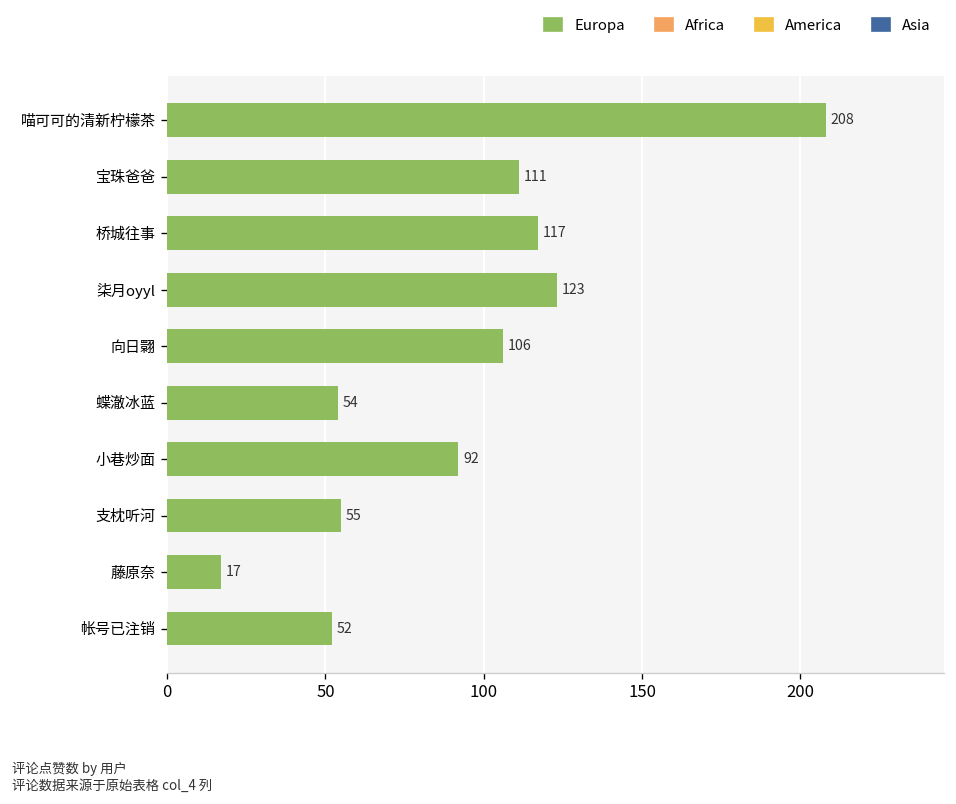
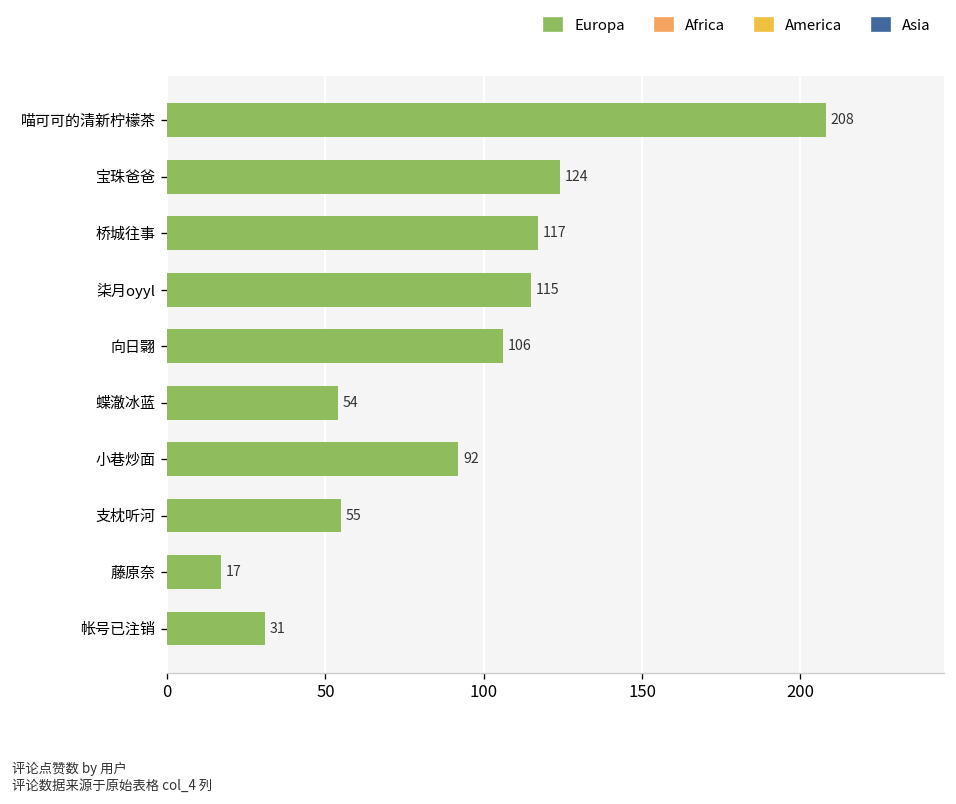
宝珠爸爸: 111 -> 124
柒月oyyl: 123 -> 115
帐号已注销: 52 -> 31
